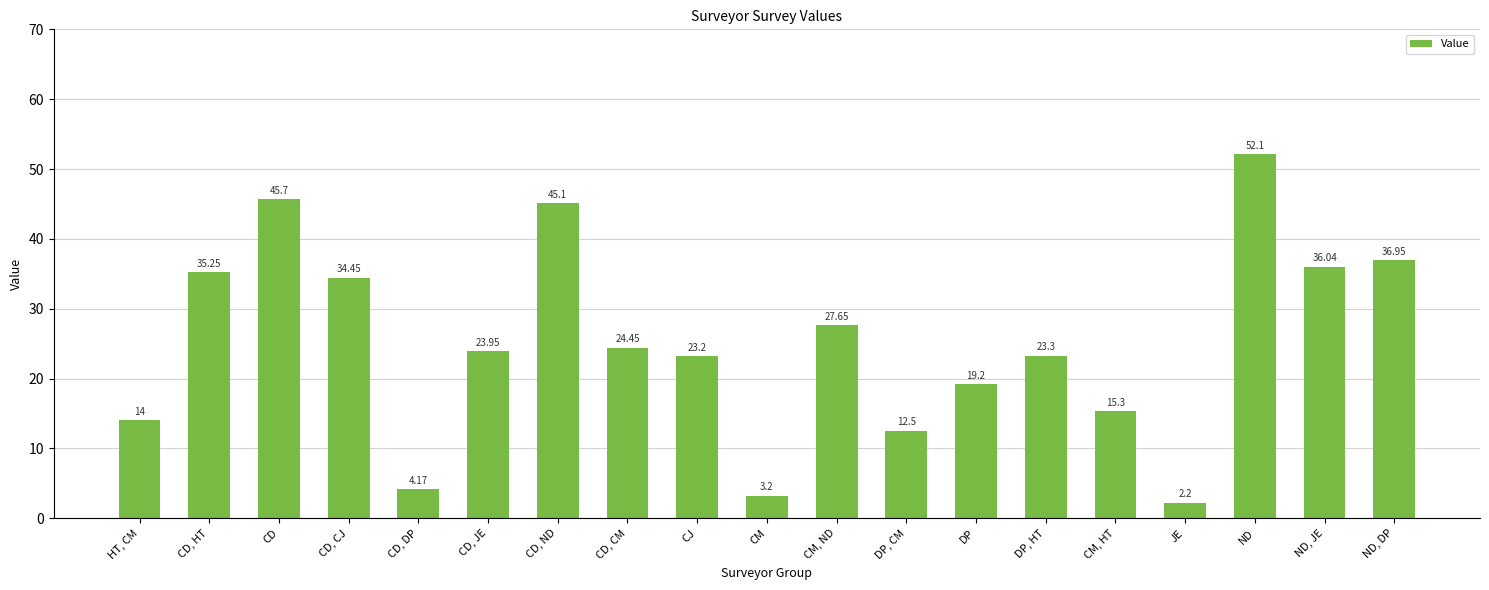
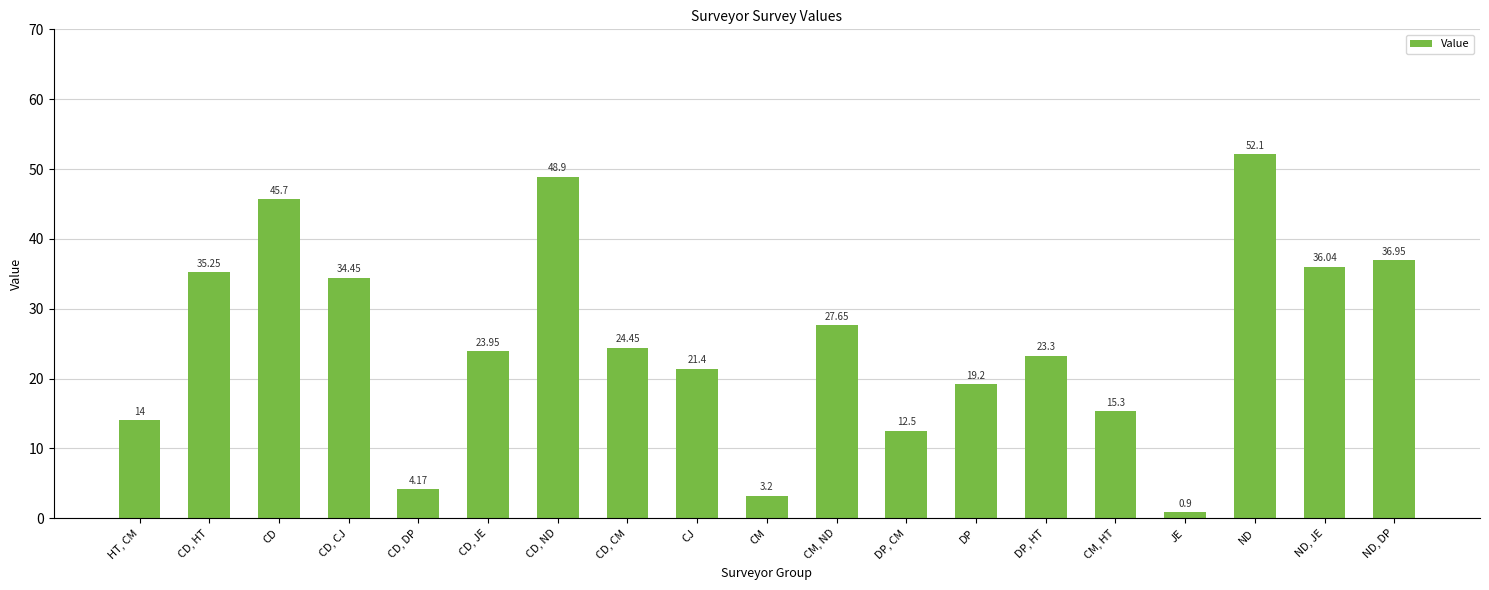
CD, ND: 45.1 -> 48.9
CJ: 23.2 -> 21.4
JE: 2.2 -> 0.9
